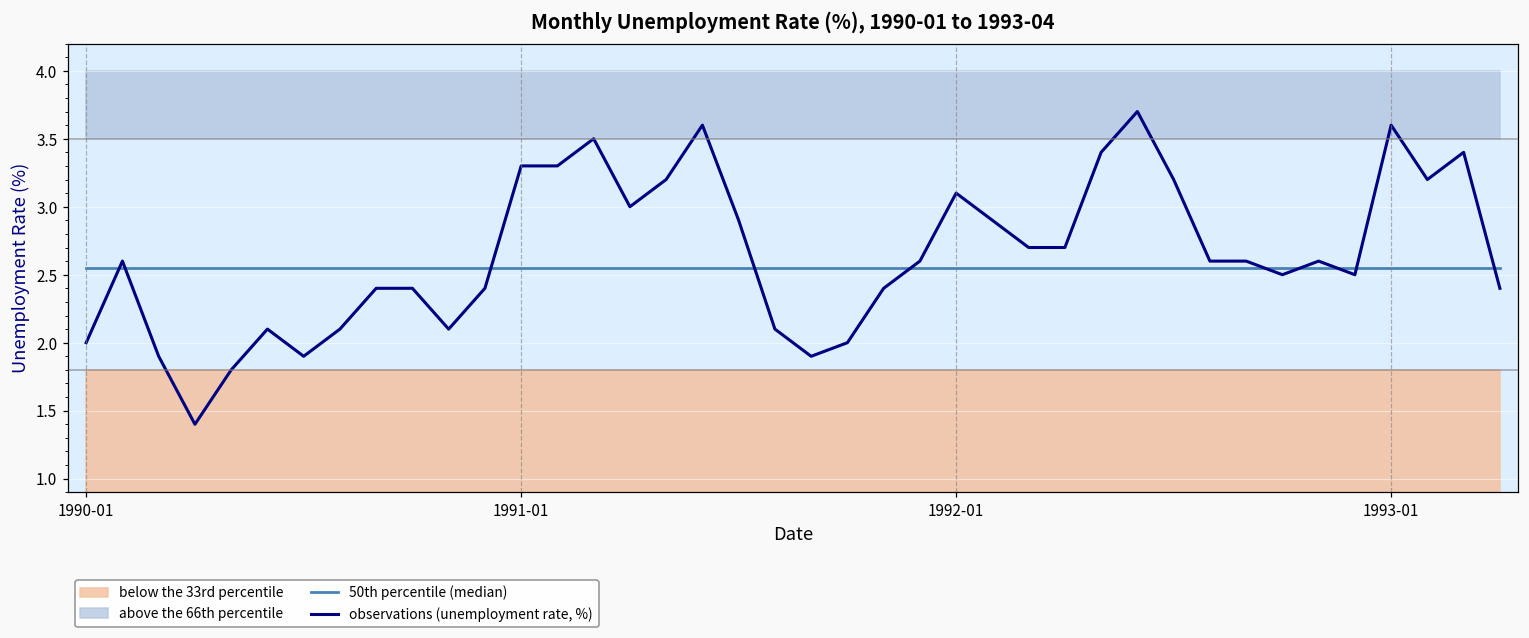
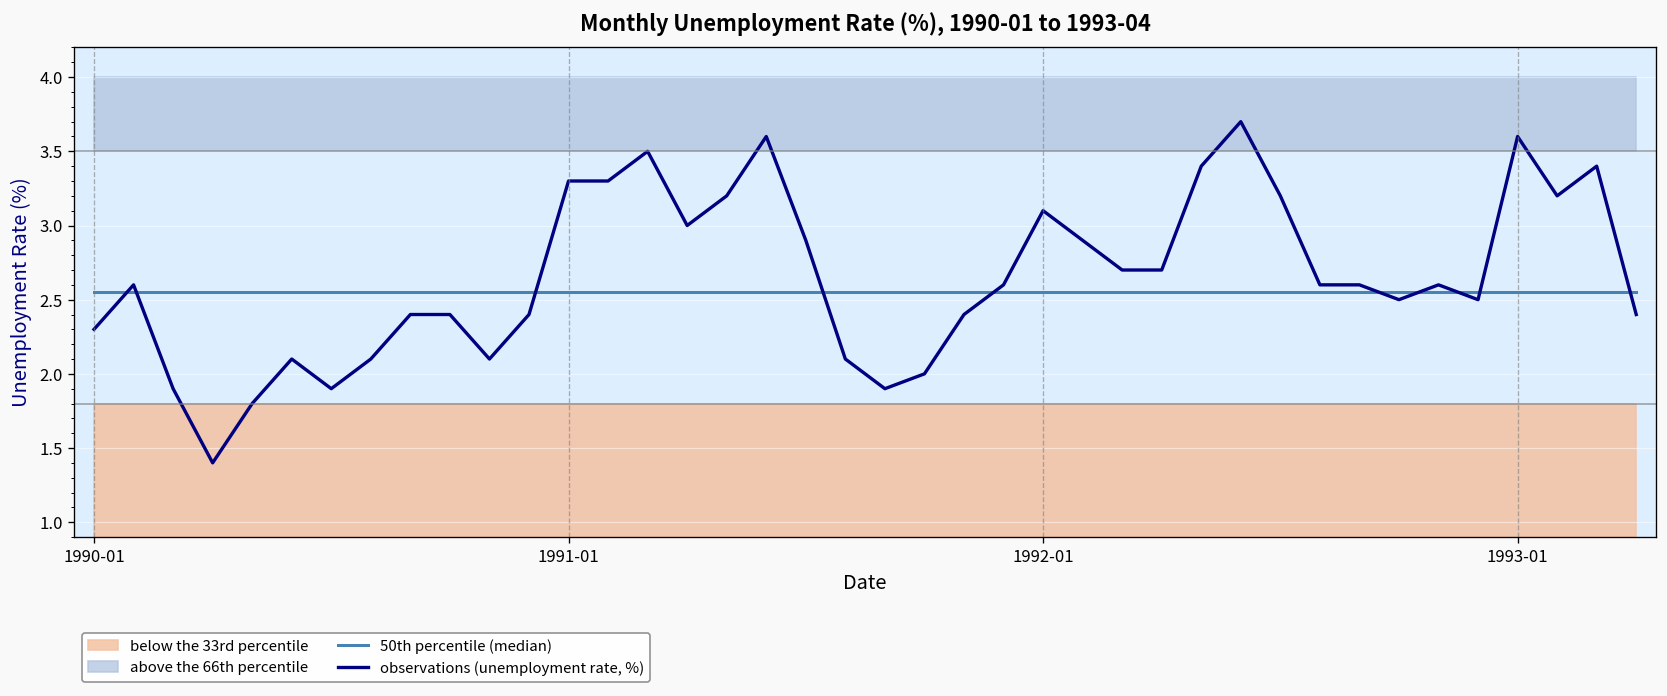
observations (unemployment rate, %), 1990-01: 2.0 -> 2.3
